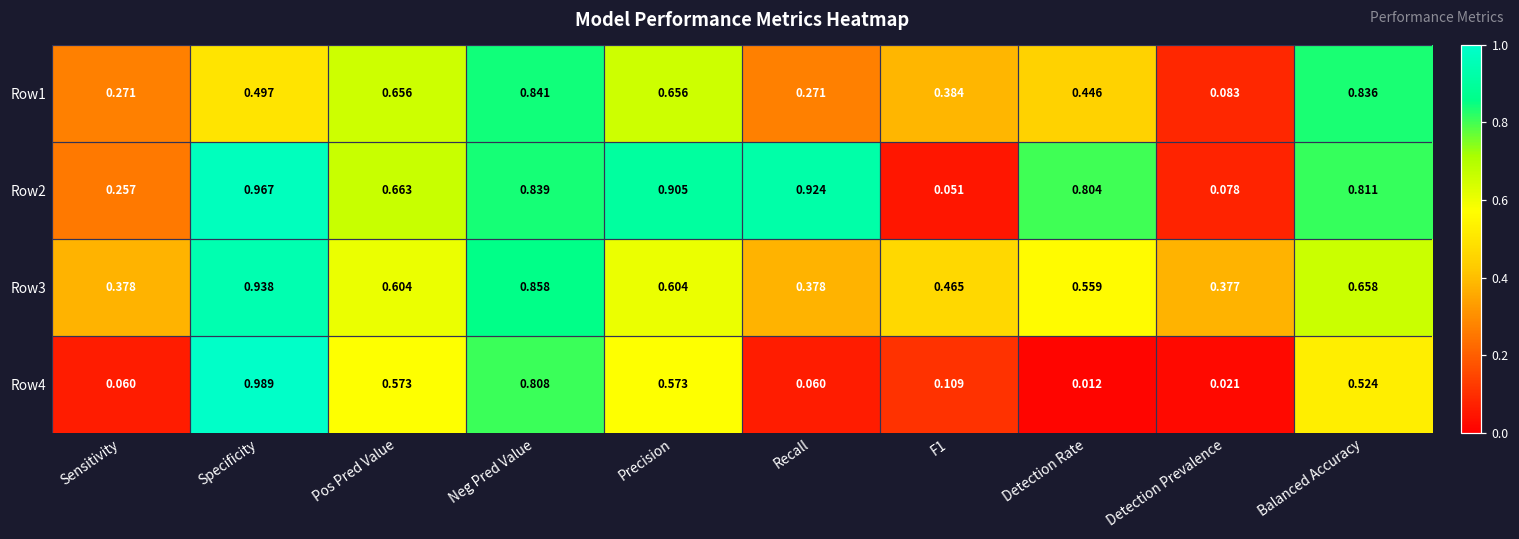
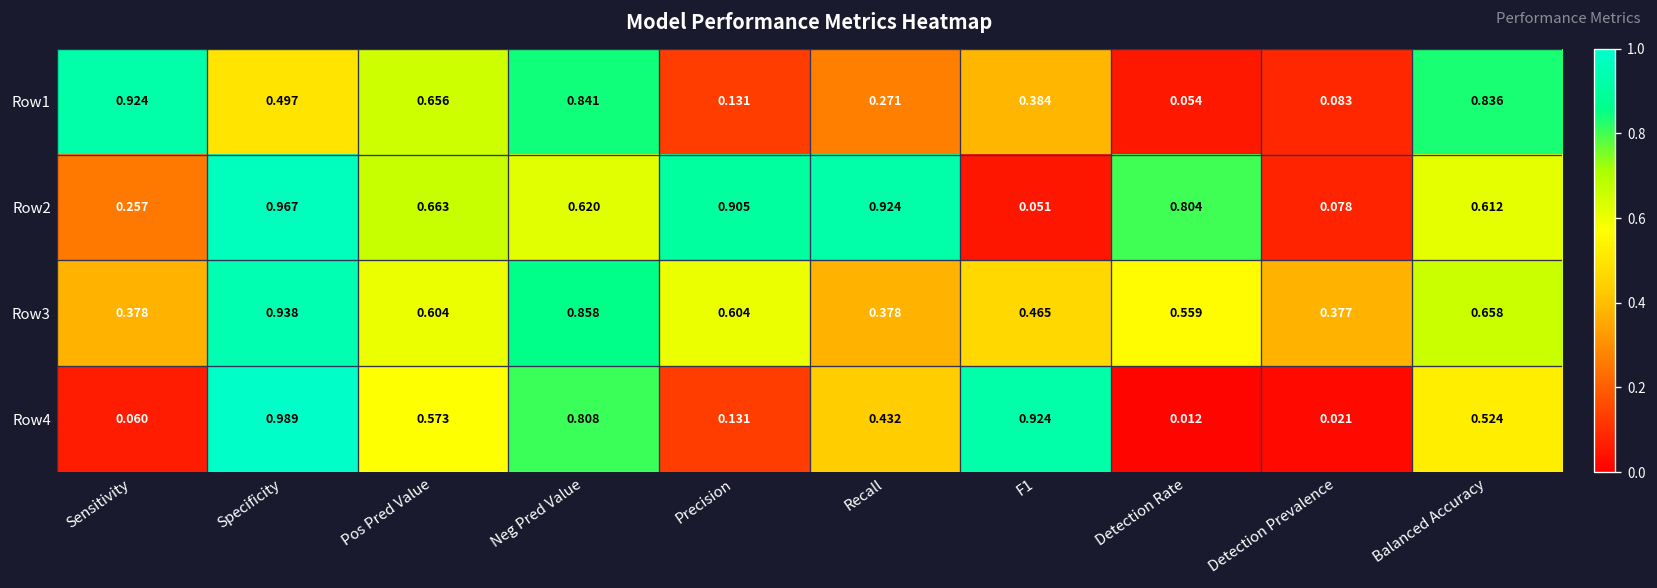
Row1, Sensitivity: 0.271 -> 0.924
Row1, Precision: 0.656 -> 0.131
Row1, Detection Rate: 0.446 -> 0.054
Row2, Neg Pred Value: 0.839 -> 0.620
Row2, Balanced Accuracy: 0.811 -> 0.612
Row4, Precision: 0.573 -> 0.131
Row4, Recall: 0.060 -> 0.432
Row4, F1: 0.109 -> 0.924
